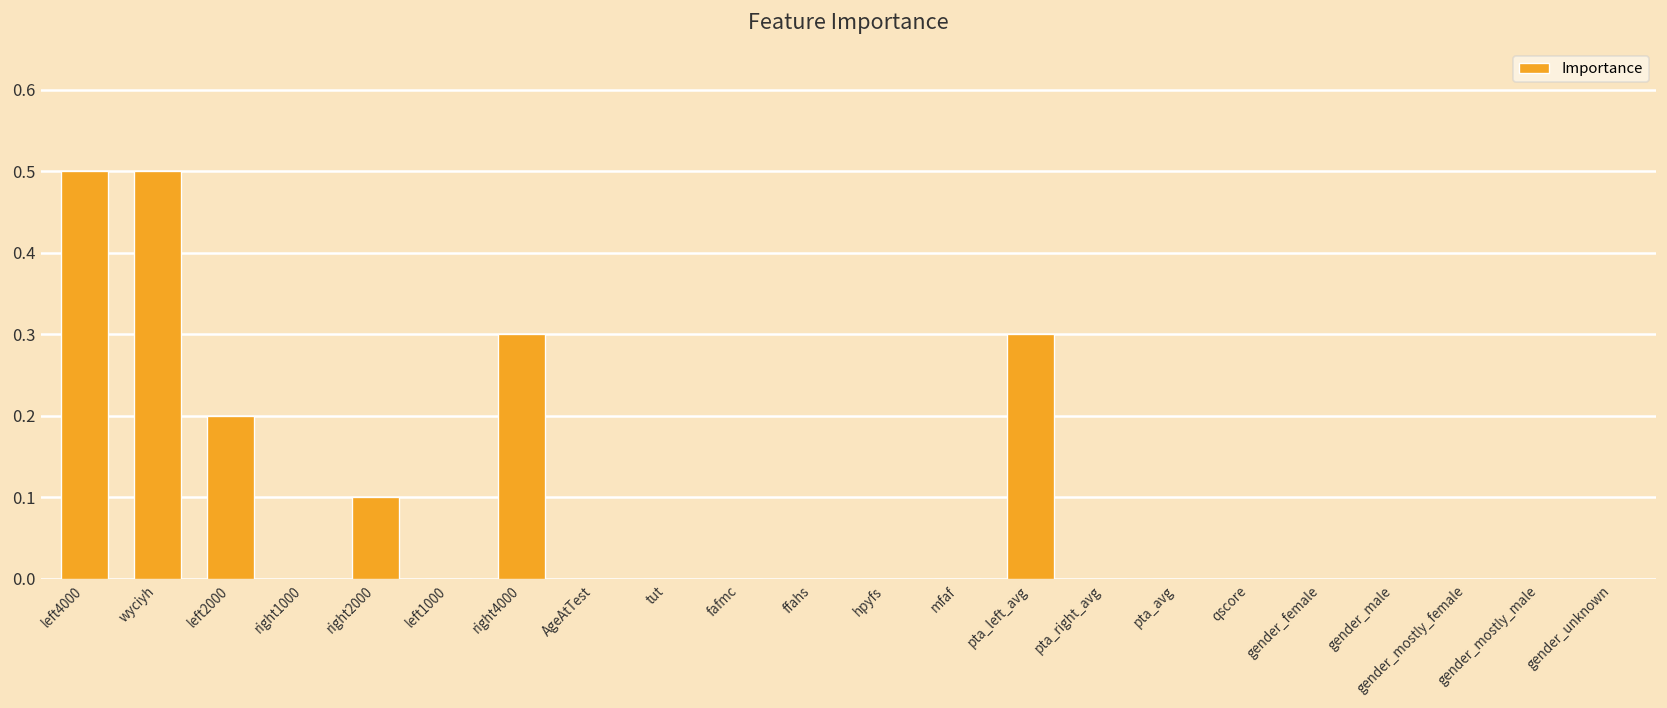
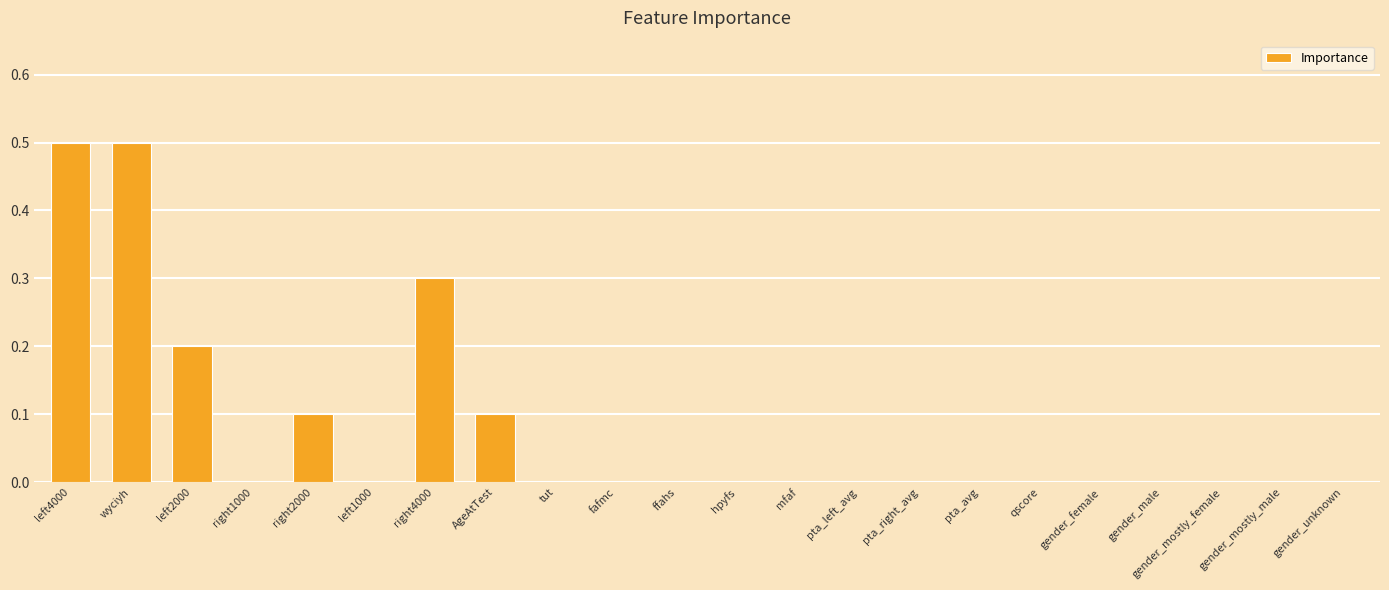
AgeAtTest: 0.0 -> 0.1
pta_left_avg: 0.3 -> 0.0
